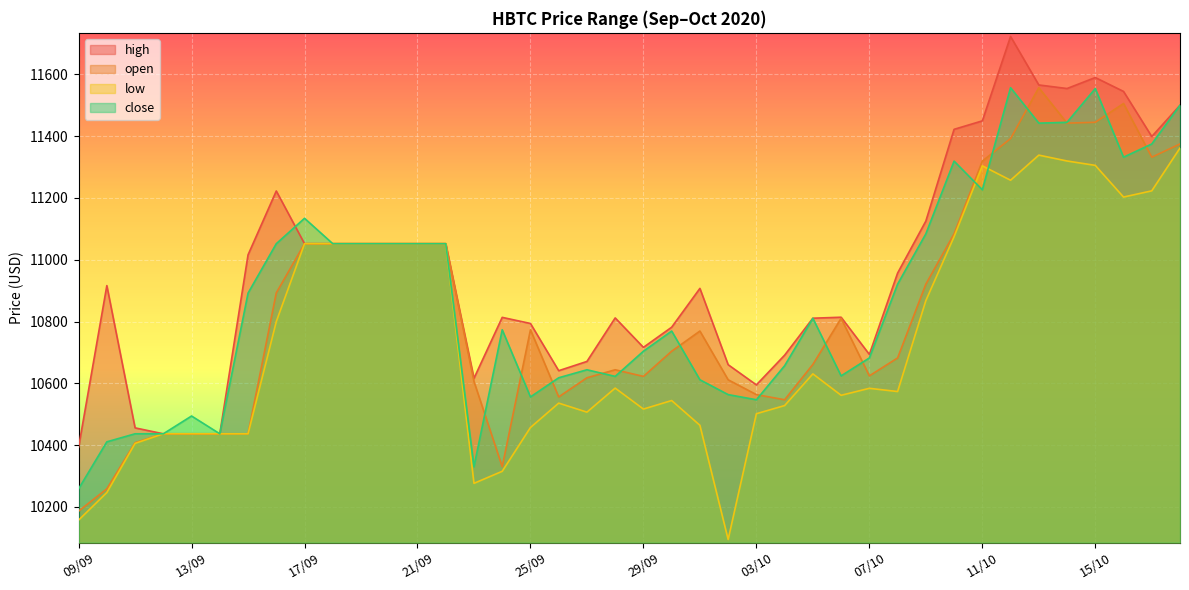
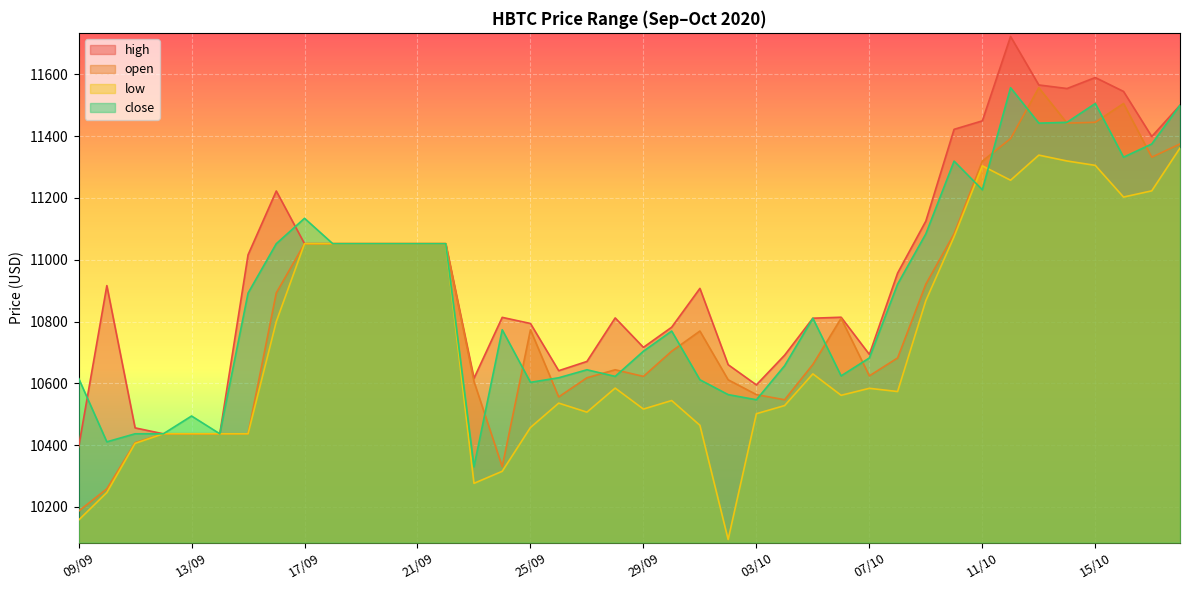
close, 09/09: 10260 -> 10620
close, 25/09: 10560 -> 10600
close, 15/10: 11550 -> 11510
